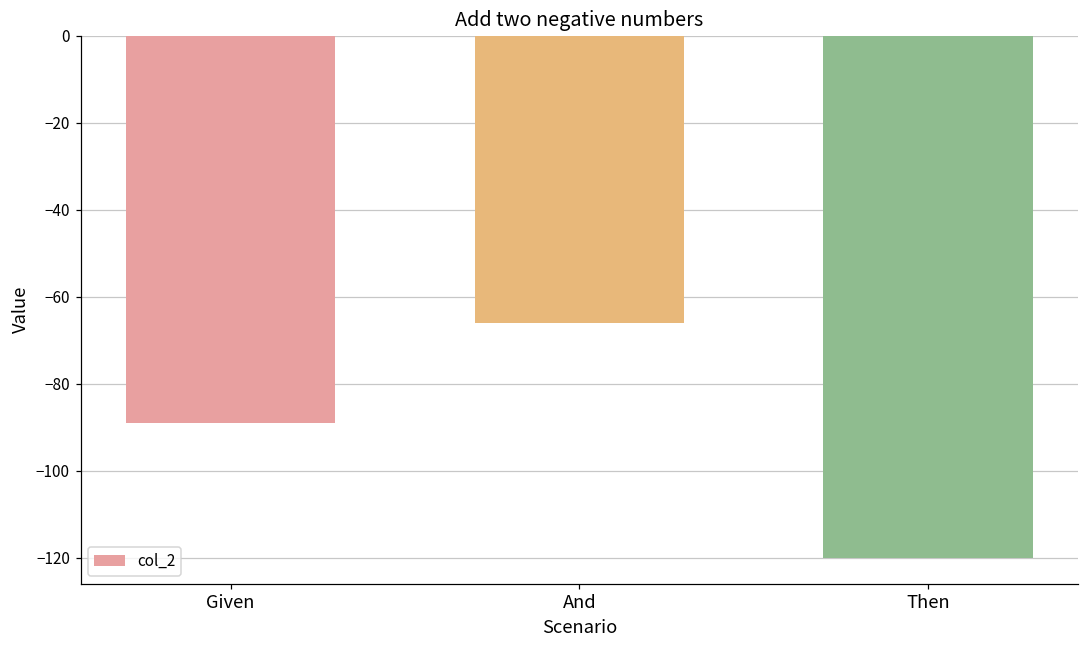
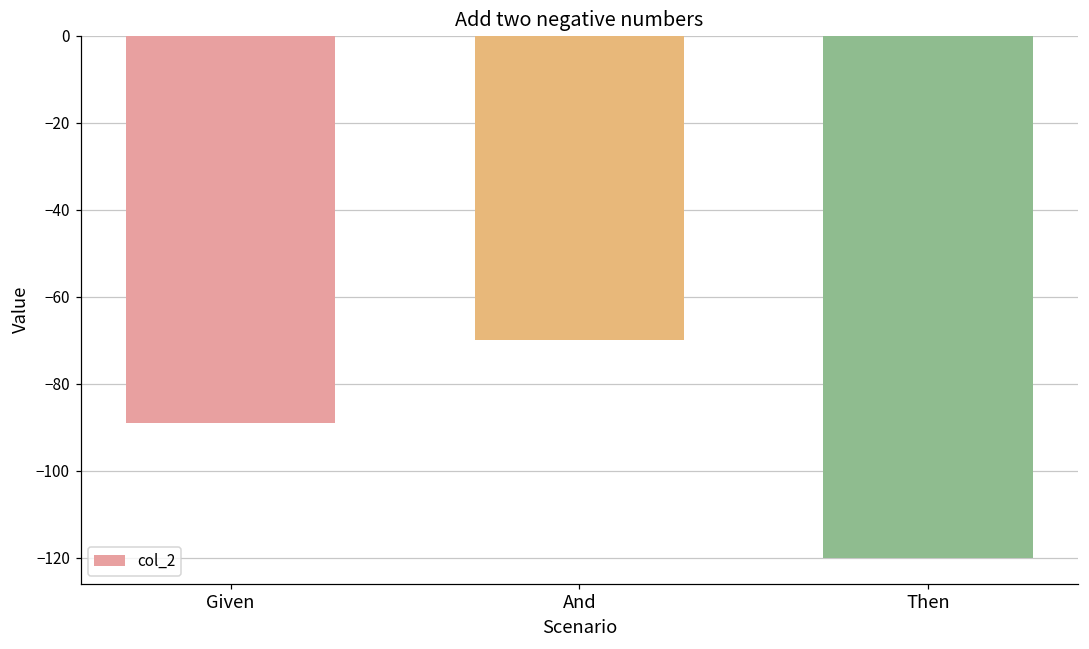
And: -66 -> -70
